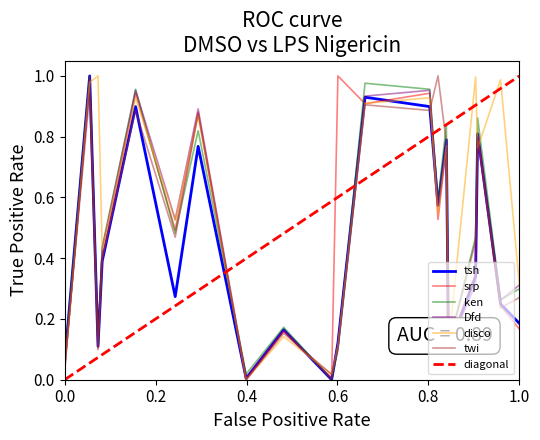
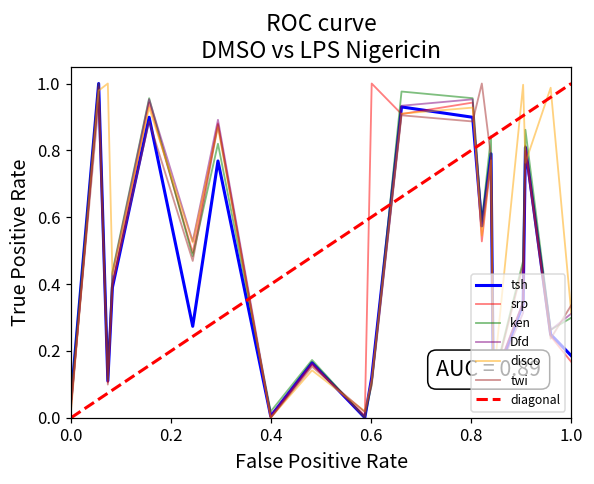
twi, 1.0: 0.27 -> 0.34
